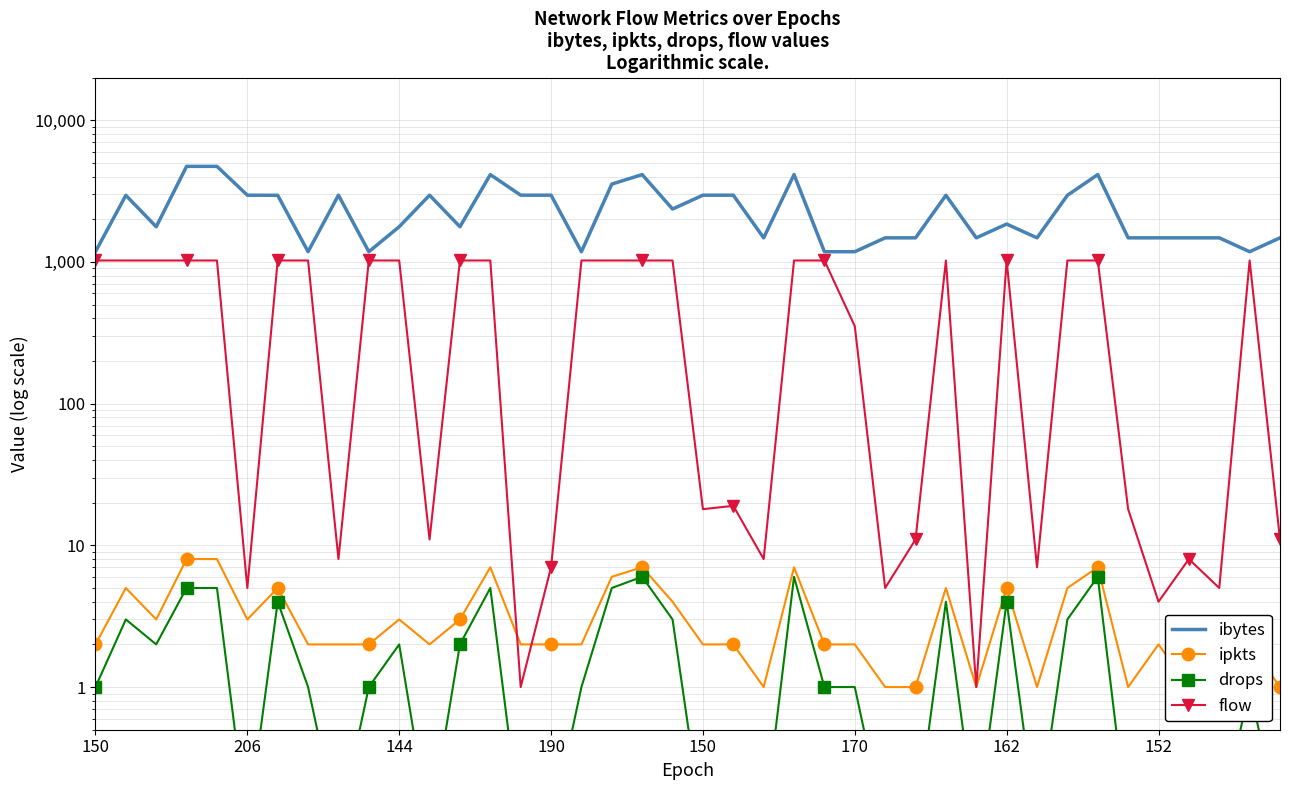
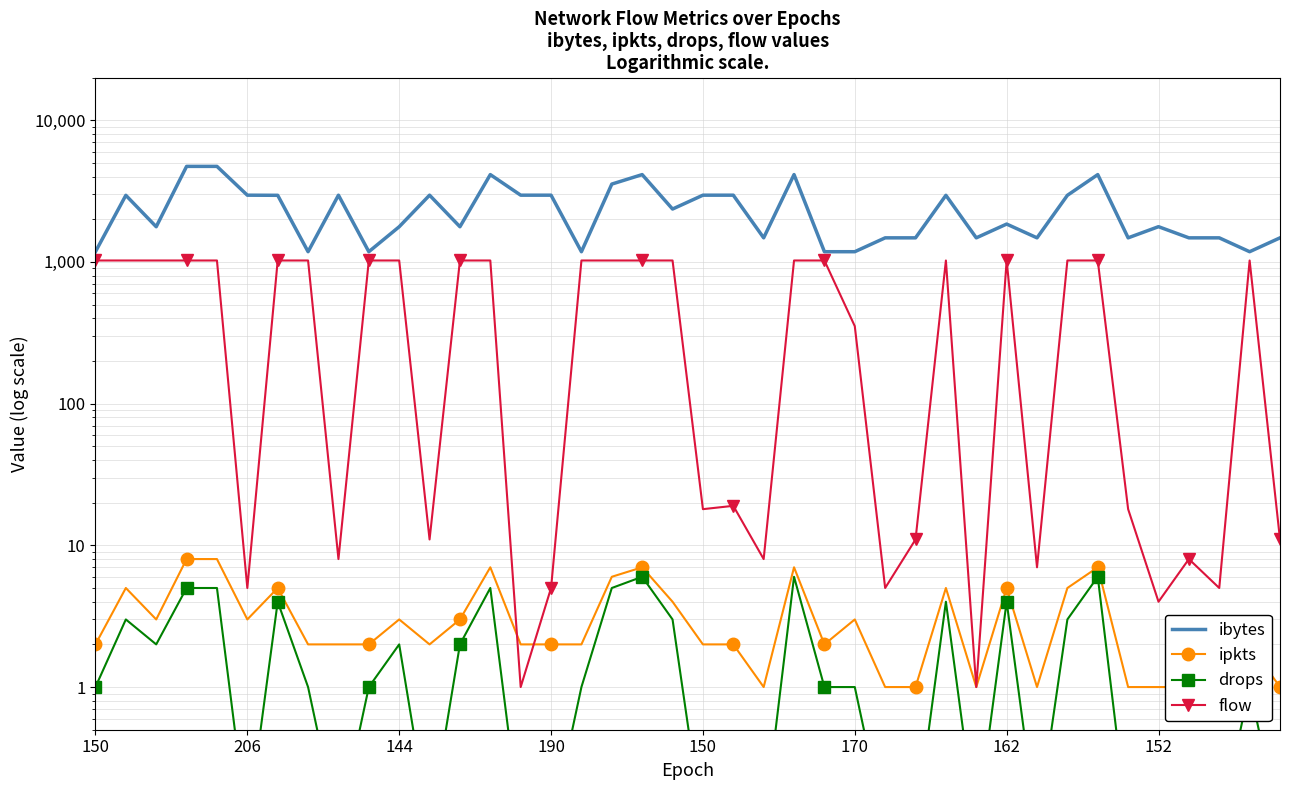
flow, 190: 7 -> 5
ipkts, 170: 2 -> 3
ibytes, 152: 1,500 -> 1,800
ipkts, 152: 2 -> 1
